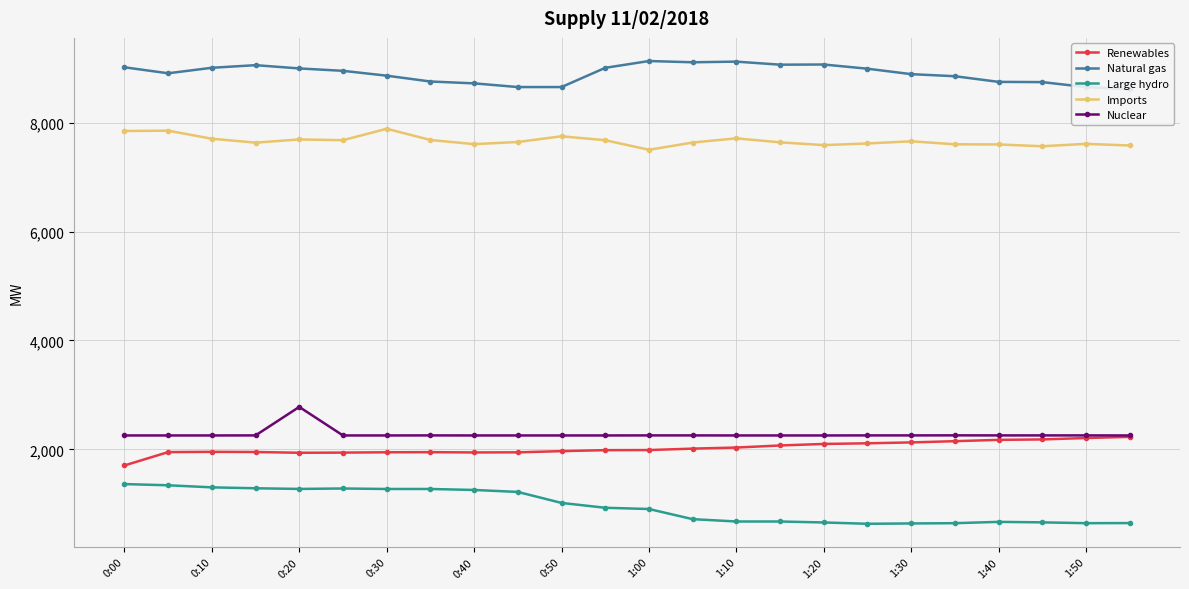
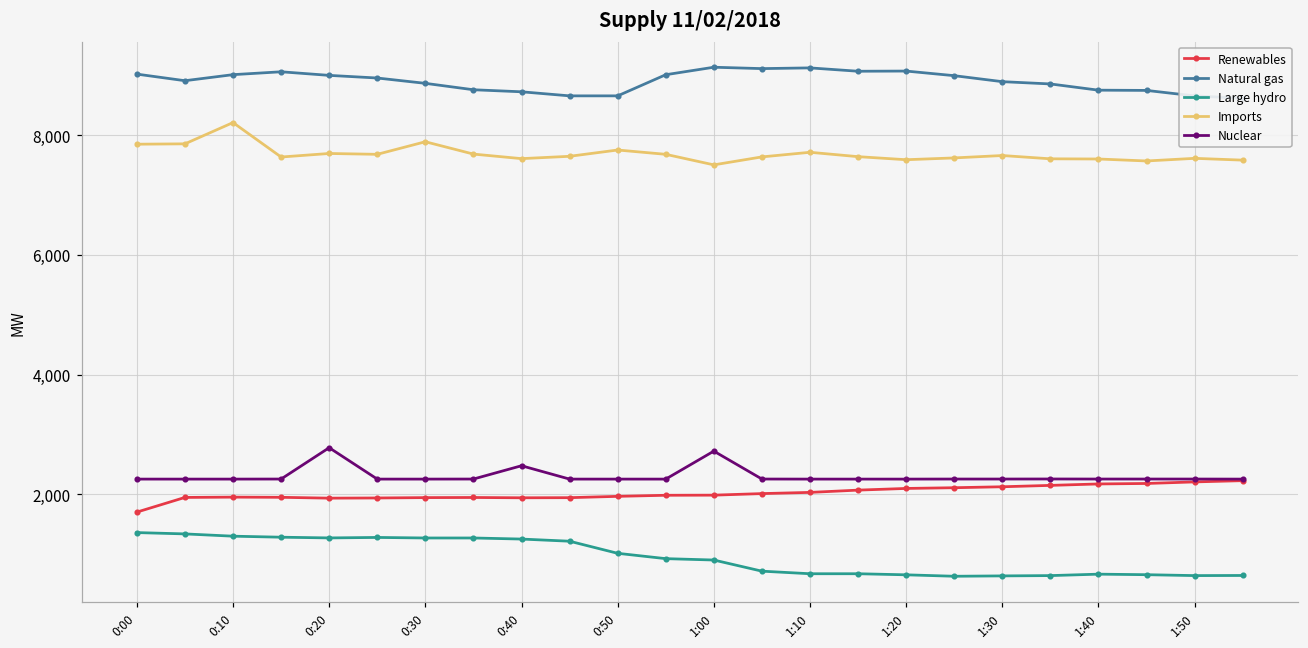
Imports, 0:10: 7,700 -> 8,200
Nuclear, 0:40: 2,300 -> 2,500
Nuclear, 1:00: 2,300 -> 2,700
